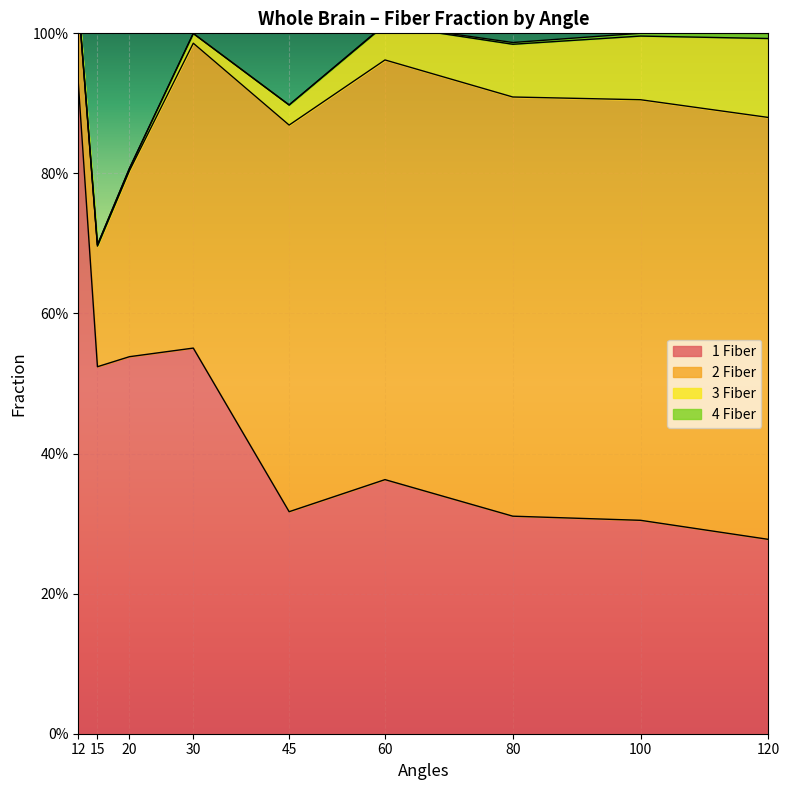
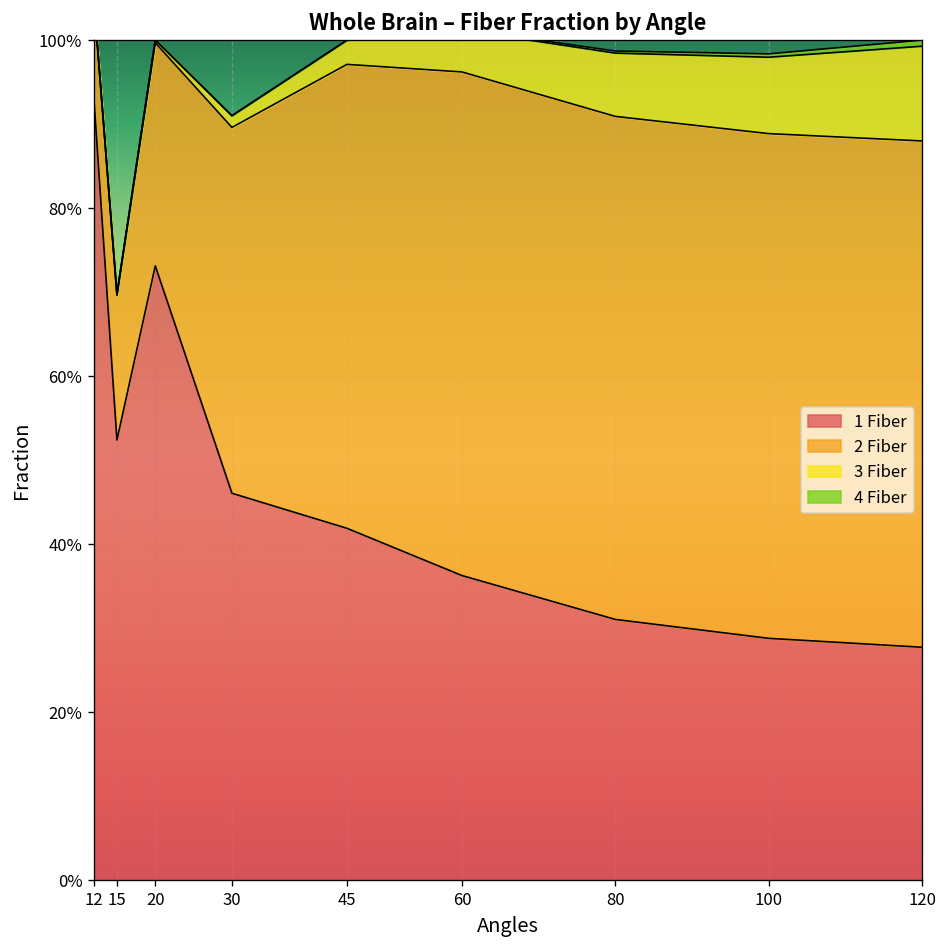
1 Fiber, 20: 54% -> 73%
1 Fiber, 30: 55% -> 46%
1 Fiber, 45: 32% -> 42%
1 Fiber, 100: 30% -> 29%
